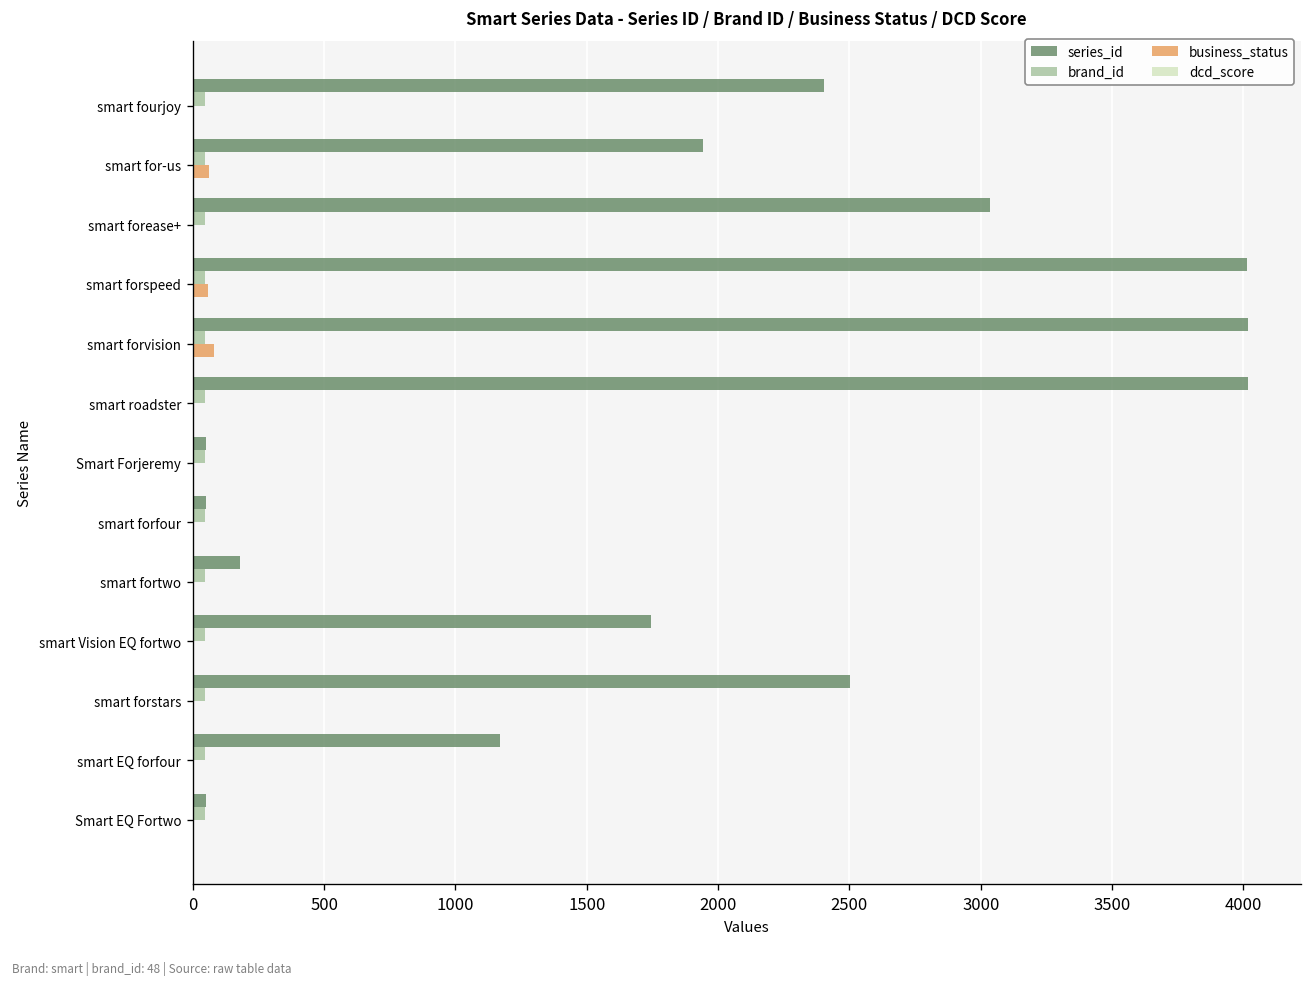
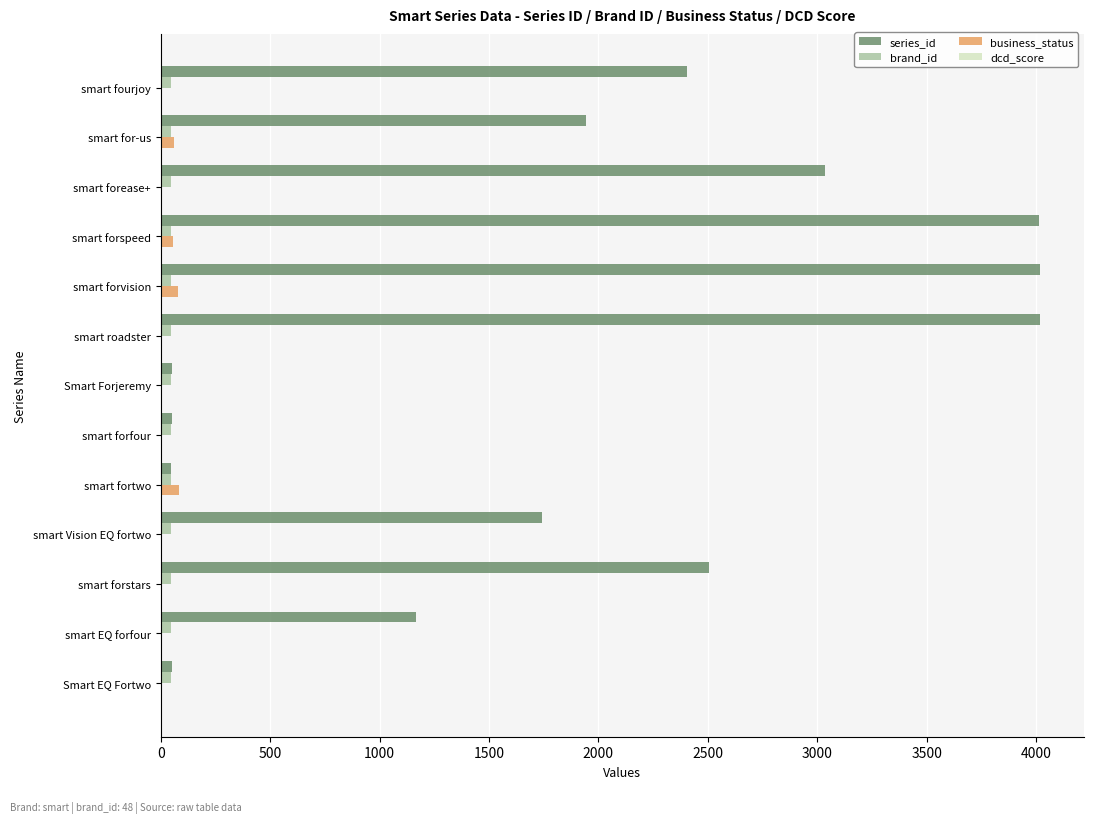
series_id, smart fortwo: 180 -> 50
business_status, smart fortwo: 0 -> 80
